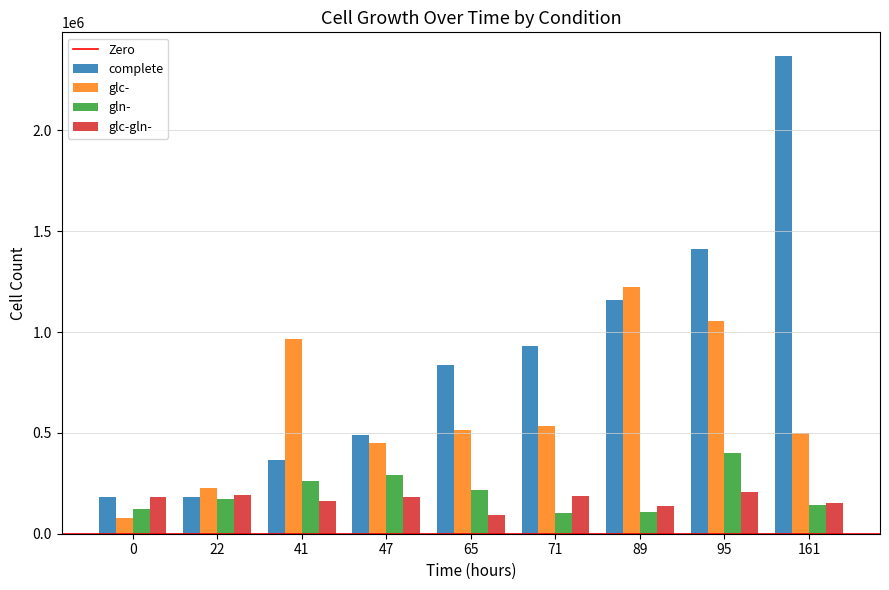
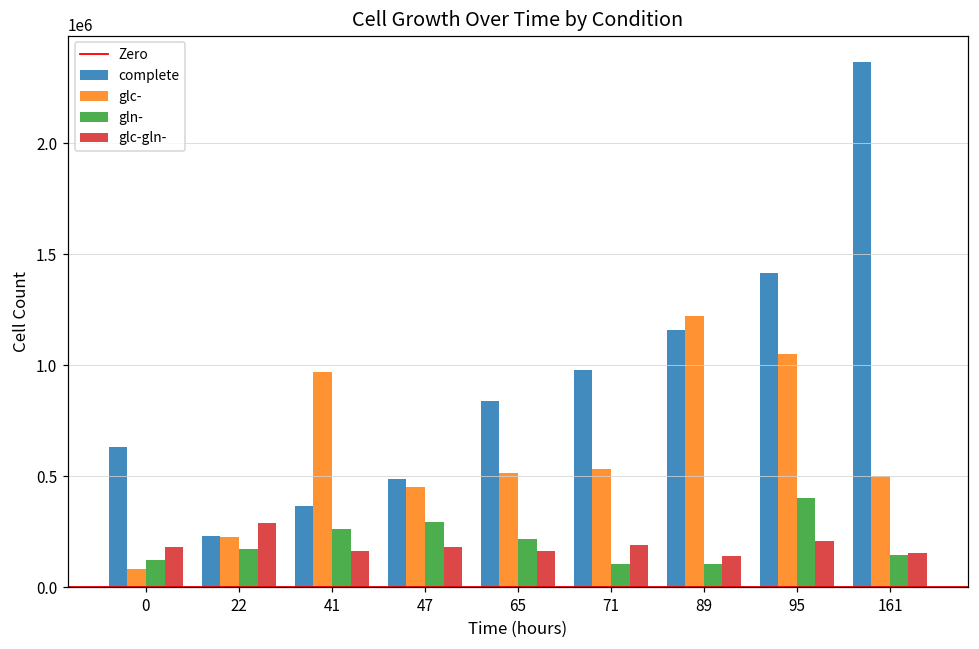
complete, 0: 180000 -> 630000
complete, 22: 180000 -> 230000
glc-gln-, 22: 190000 -> 290000
glc-gln-, 65: 90000 -> 160000
complete, 71: 930000 -> 980000
